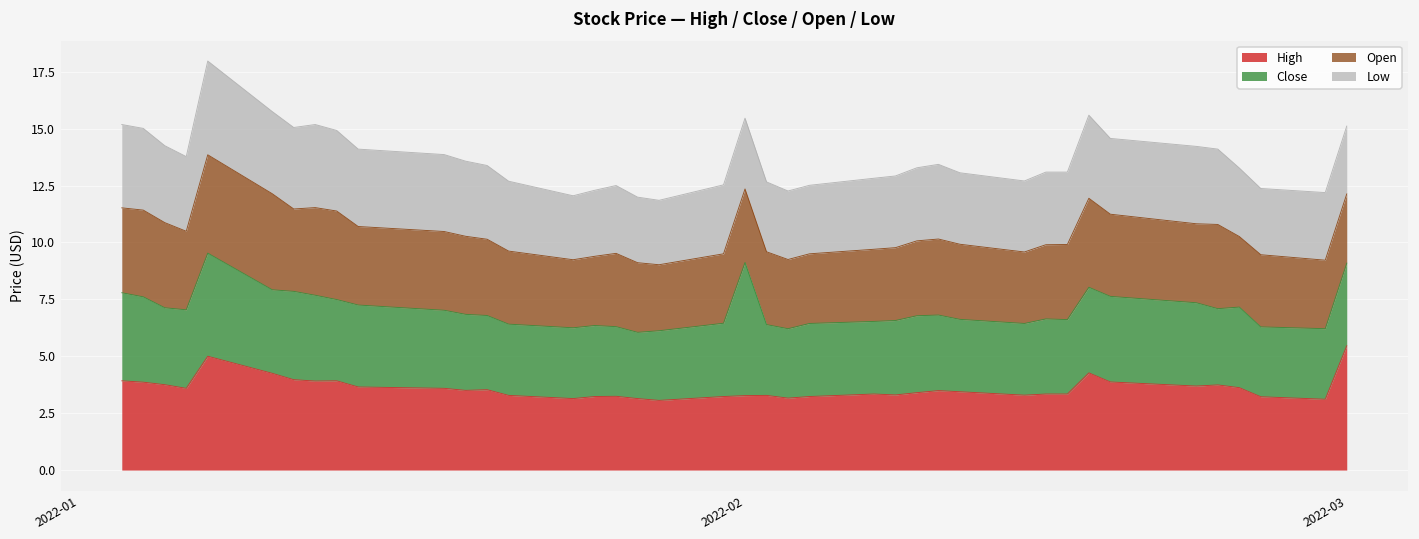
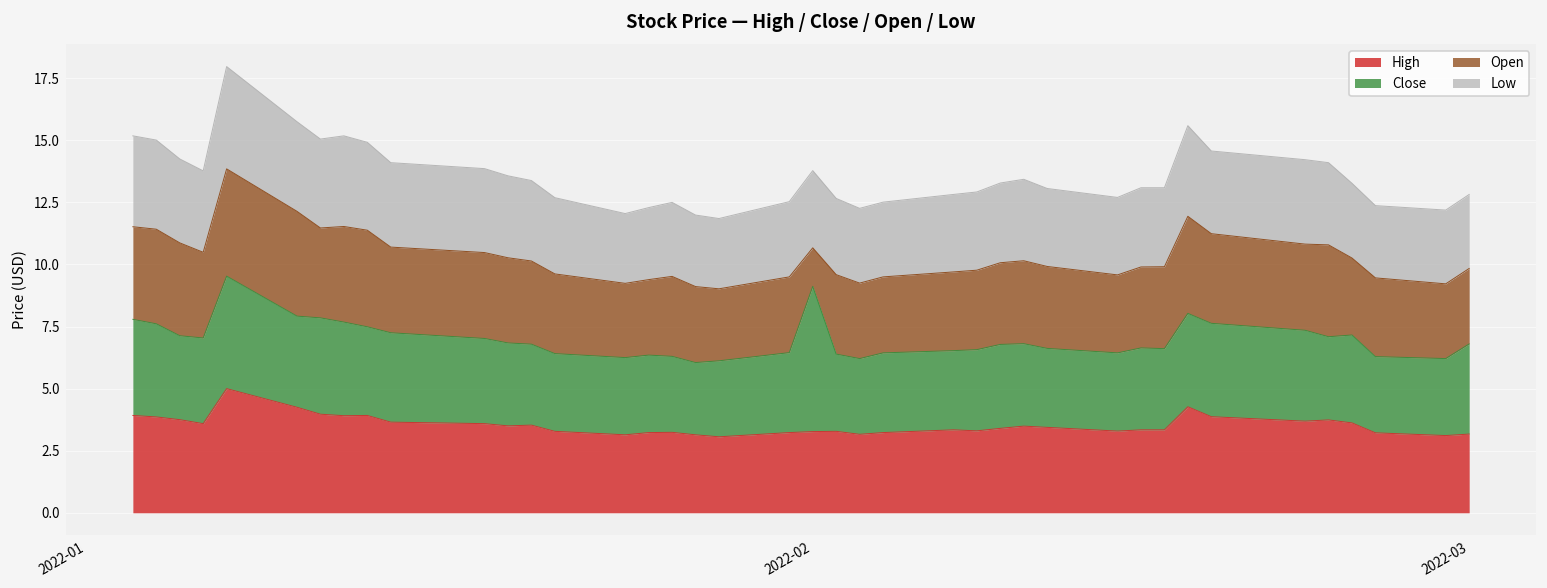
Open, 2022-02: 3.2 -> 1.6
High, 2022-03: 5.5 -> 3.2
